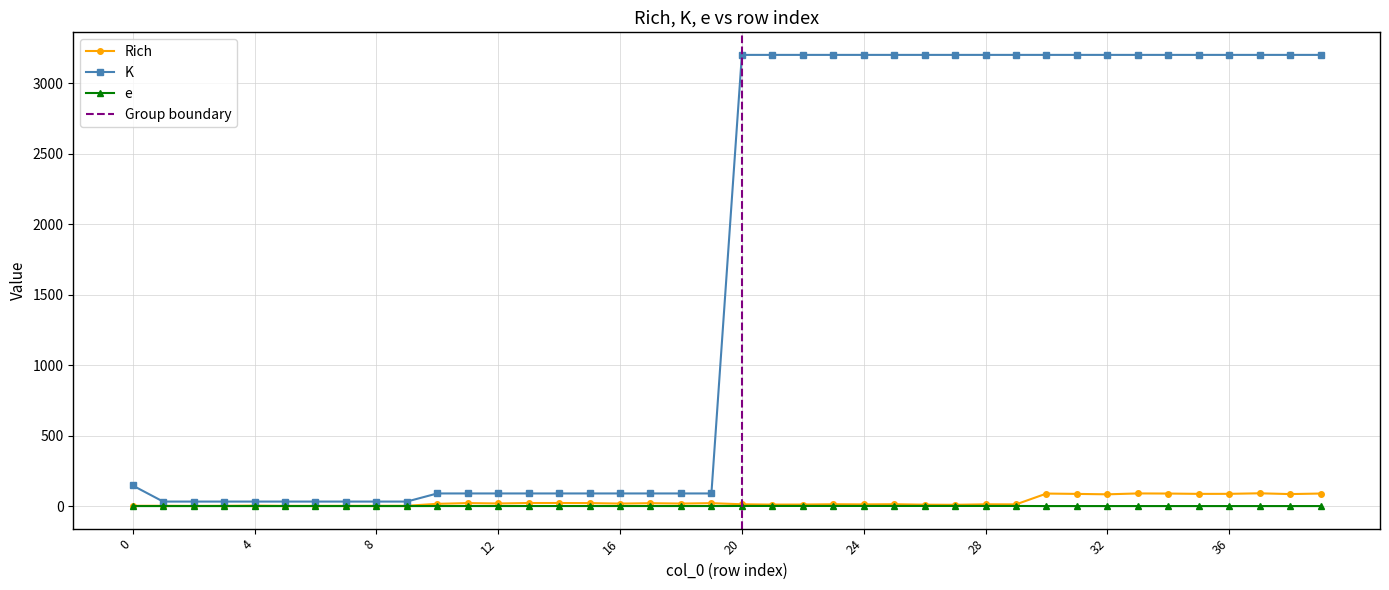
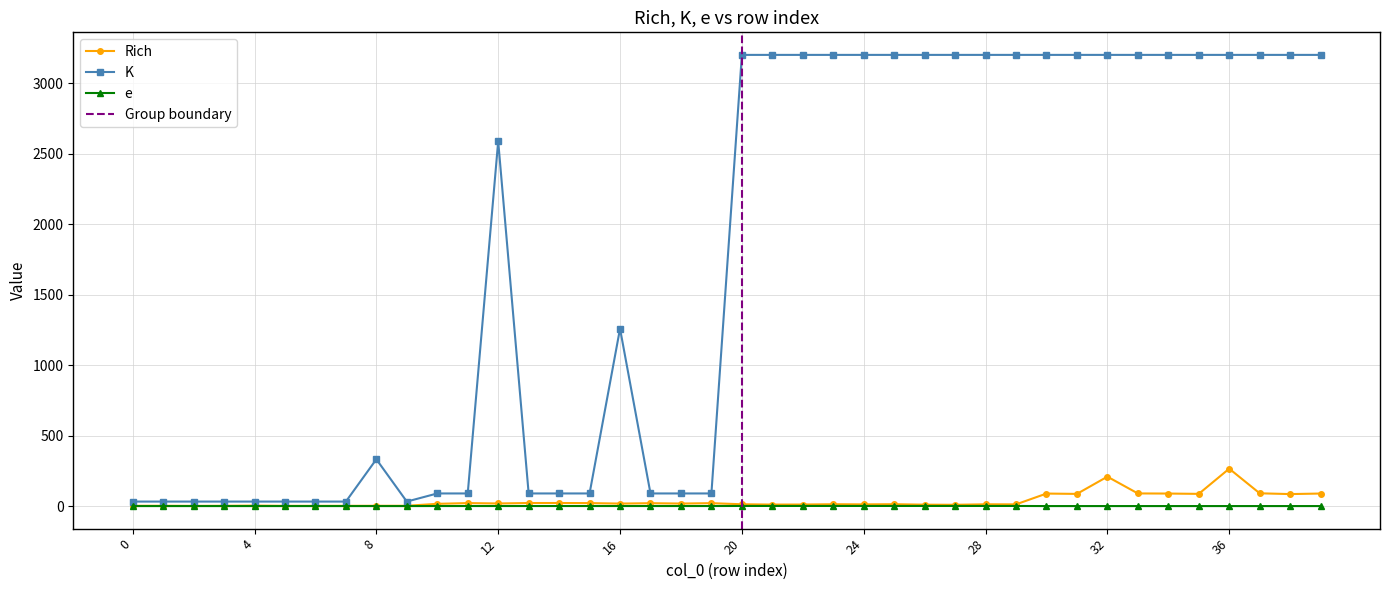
K, 0: 150 -> 30
K, 8: 30 -> 330
K, 12: 90 -> 2590
K, 16: 90 -> 1260
Rich, 32: 80 -> 210
Rich, 36: 90 -> 270
